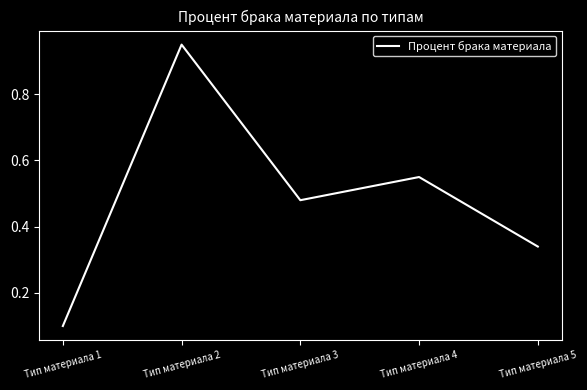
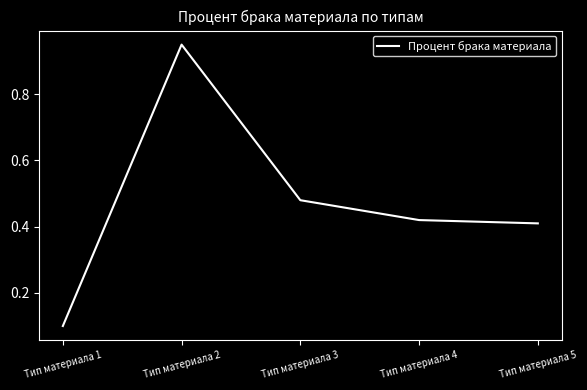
Тип материала 4: 0.55 -> 0.42
Тип материала 5: 0.34 -> 0.41
